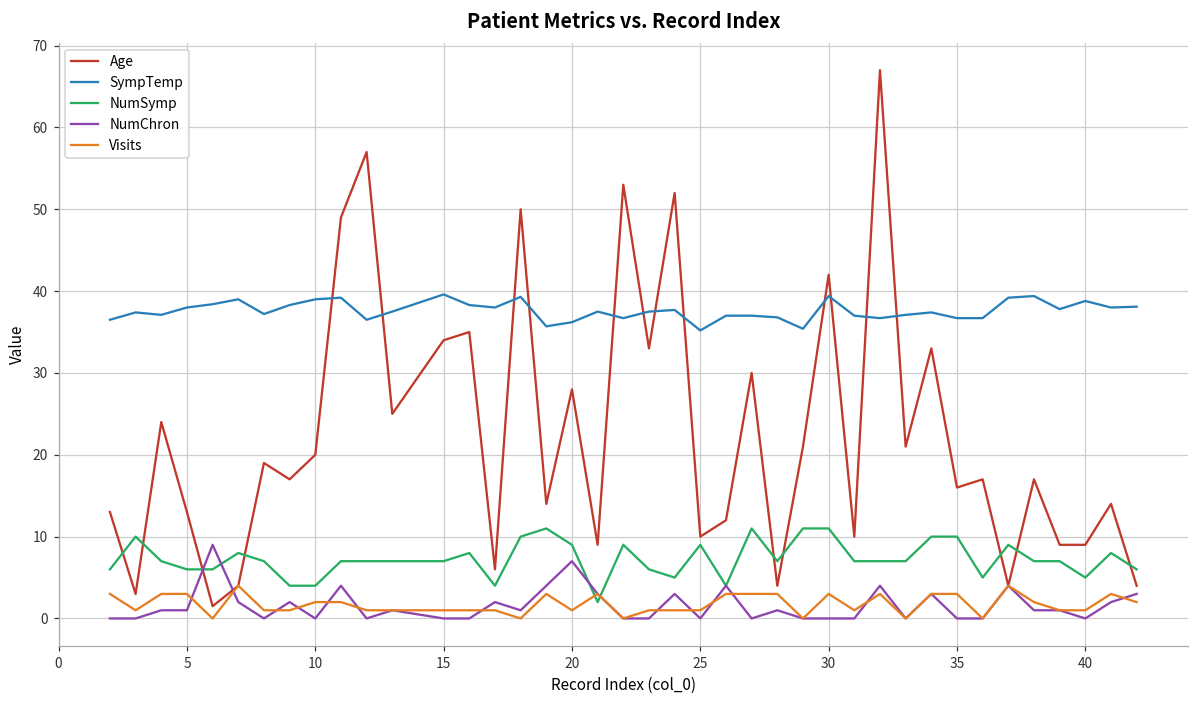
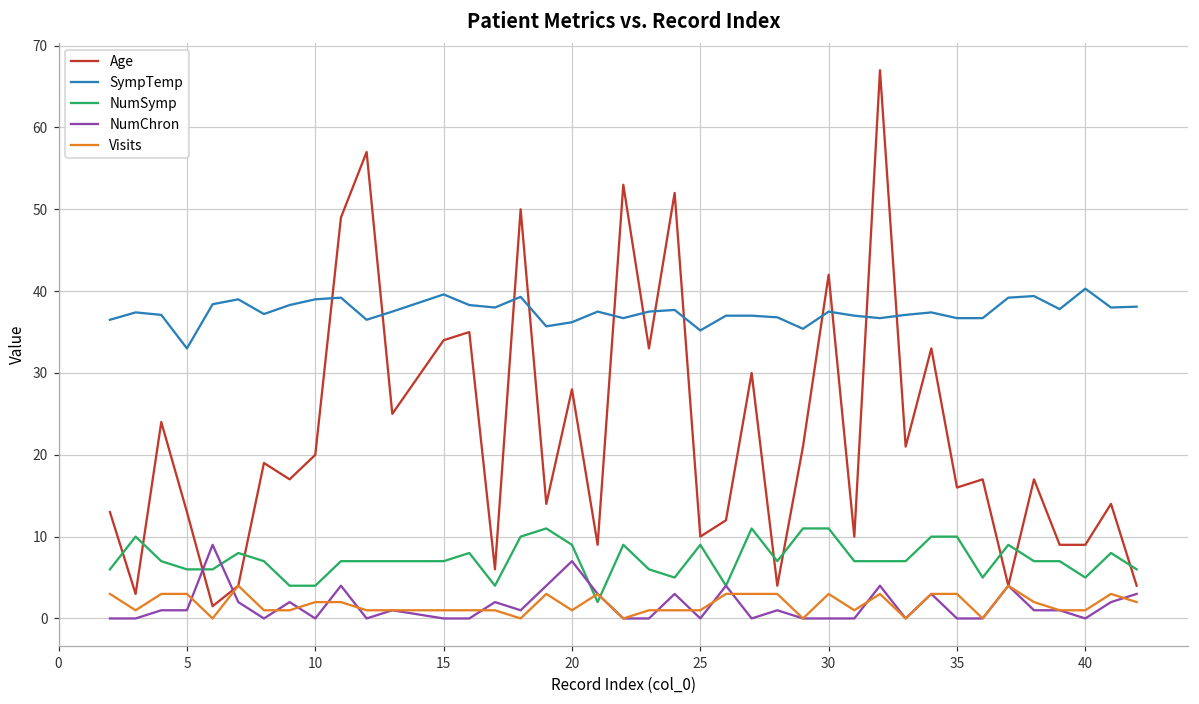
SympTemp, 5: 38 -> 33
SympTemp, 30: 39 -> 38
SympTemp, 40: 39 -> 40
